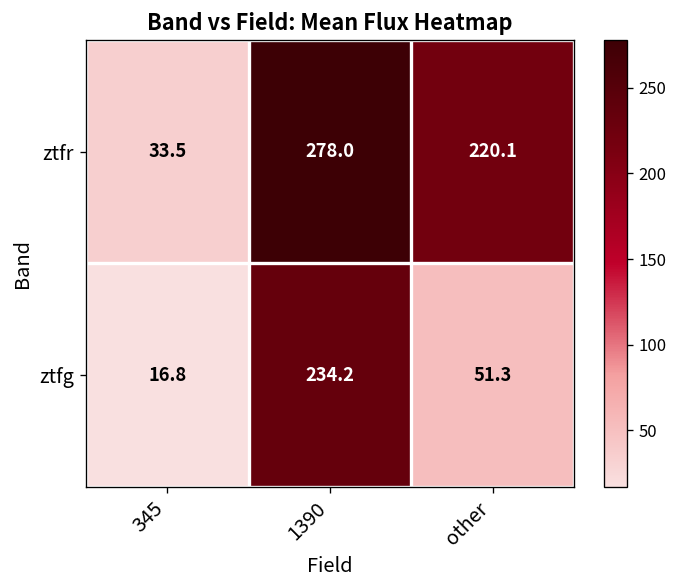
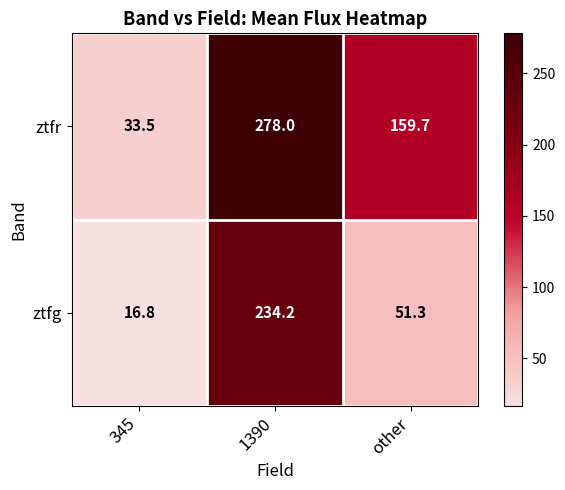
ztfr, other: 220.1 -> 159.7
